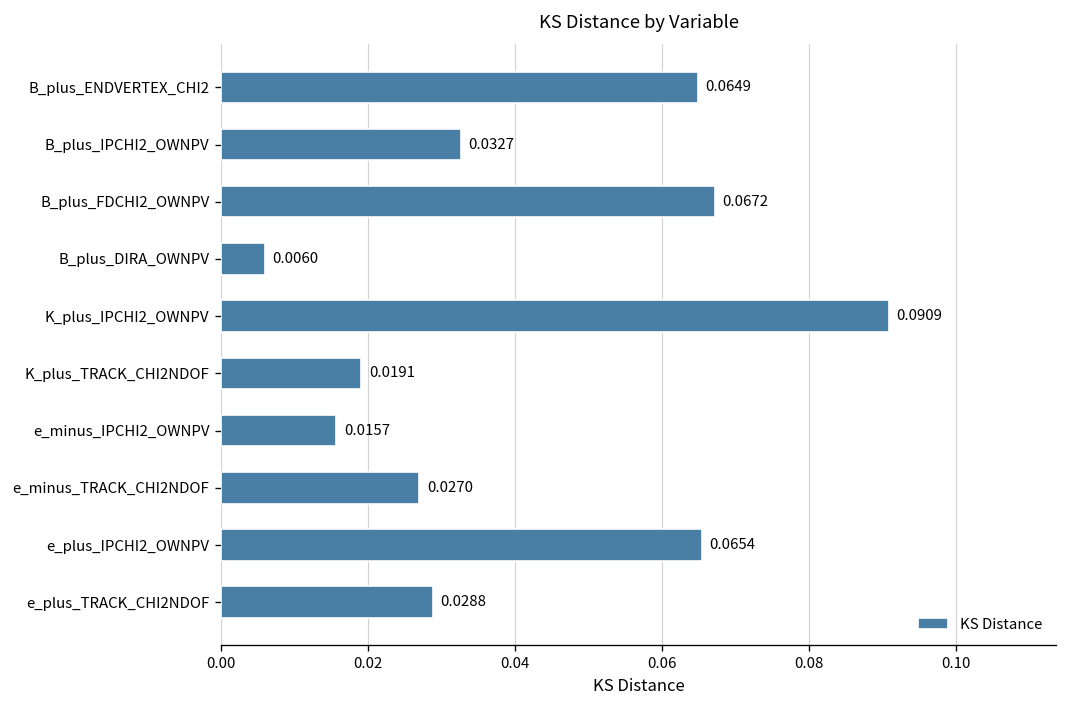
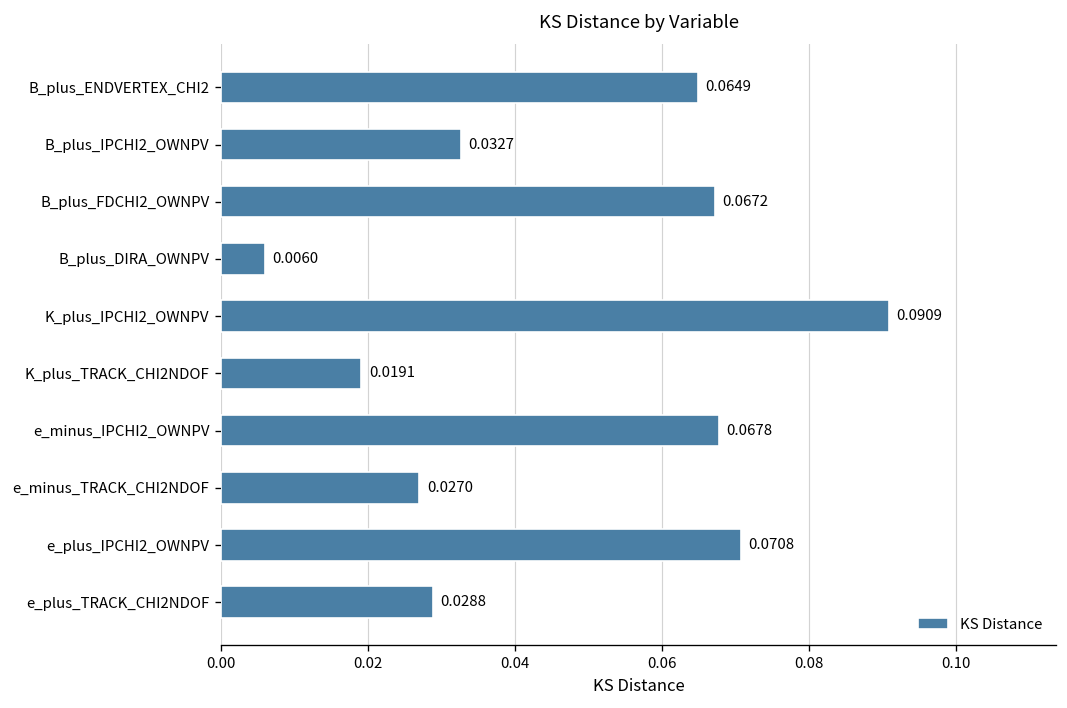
e_minus_IPCHI2_OWNPV: 0.0157 -> 0.0678
e_plus_IPCHI2_OWNPV: 0.0654 -> 0.0708
